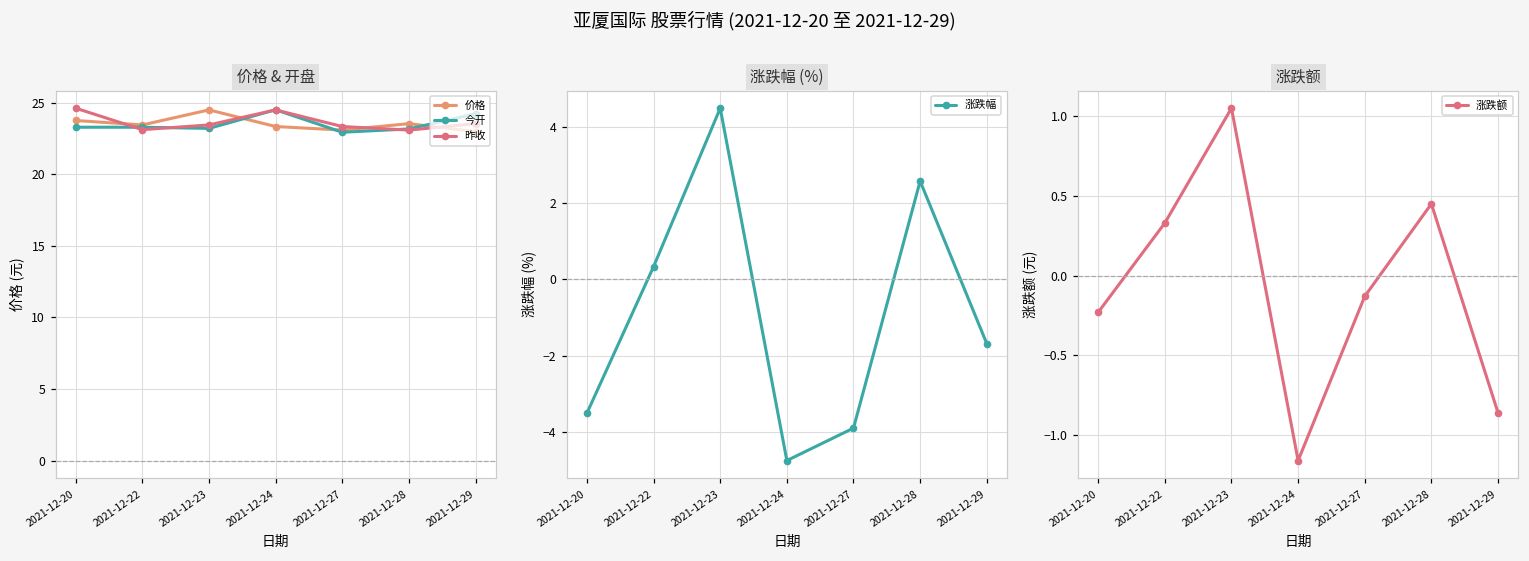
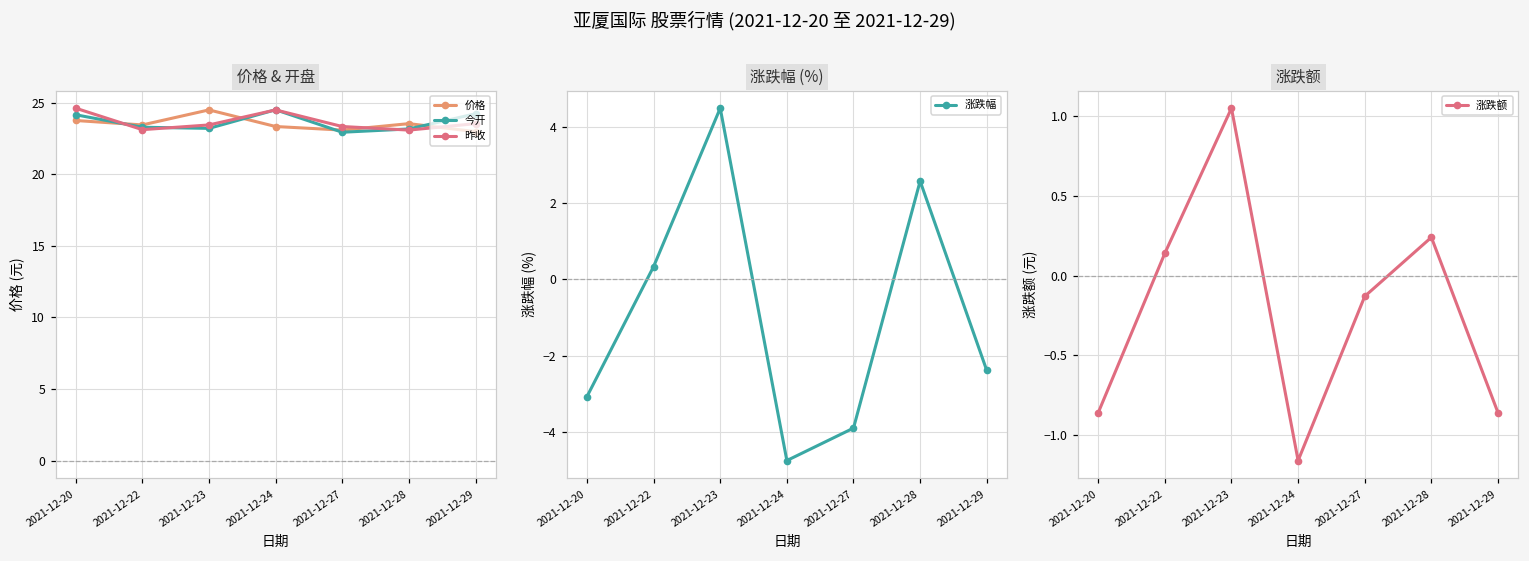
价格 & 开盘, 今开, 2021-12-20: 23.3 -> 24.2
涨跌幅 (%), 2021-12-20: -3.5 -> -3.1
涨跌幅 (%), 2021-12-29: -1.7 -> -2.4
涨跌额, 2021-12-20: -0.23 -> -0.86
涨跌额, 2021-12-22: 0.33 -> 0.14
涨跌额, 2021-12-28: 0.45 -> 0.24
